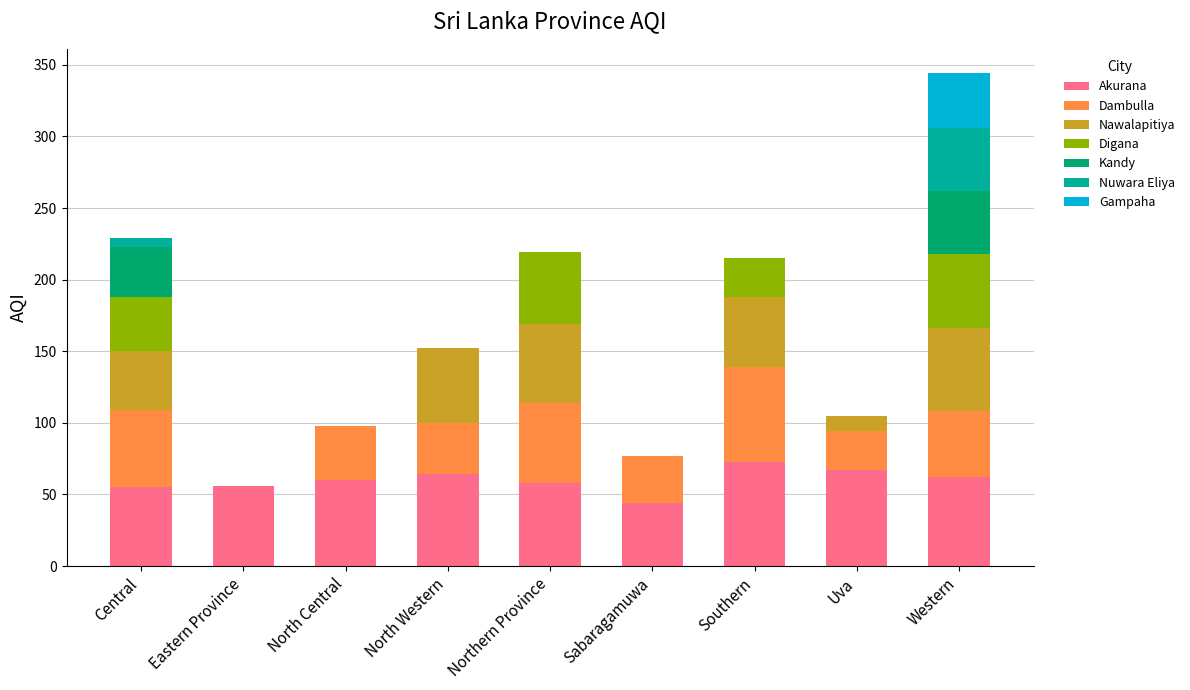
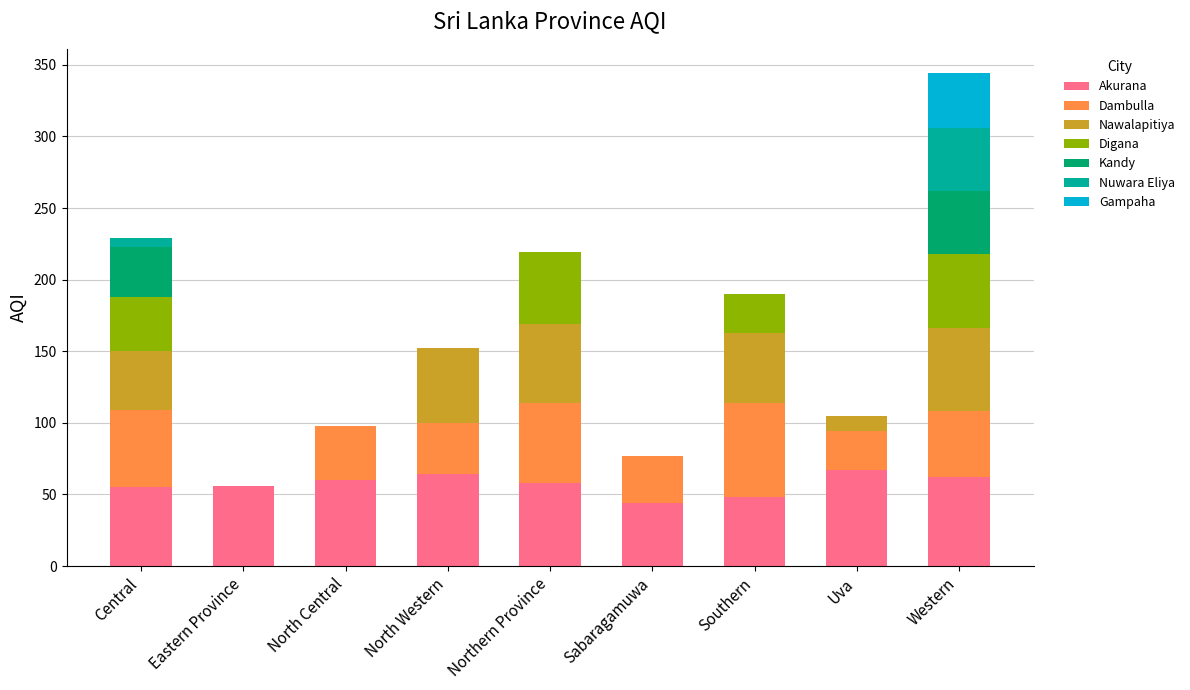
Akurana, Southern: 73 -> 48
